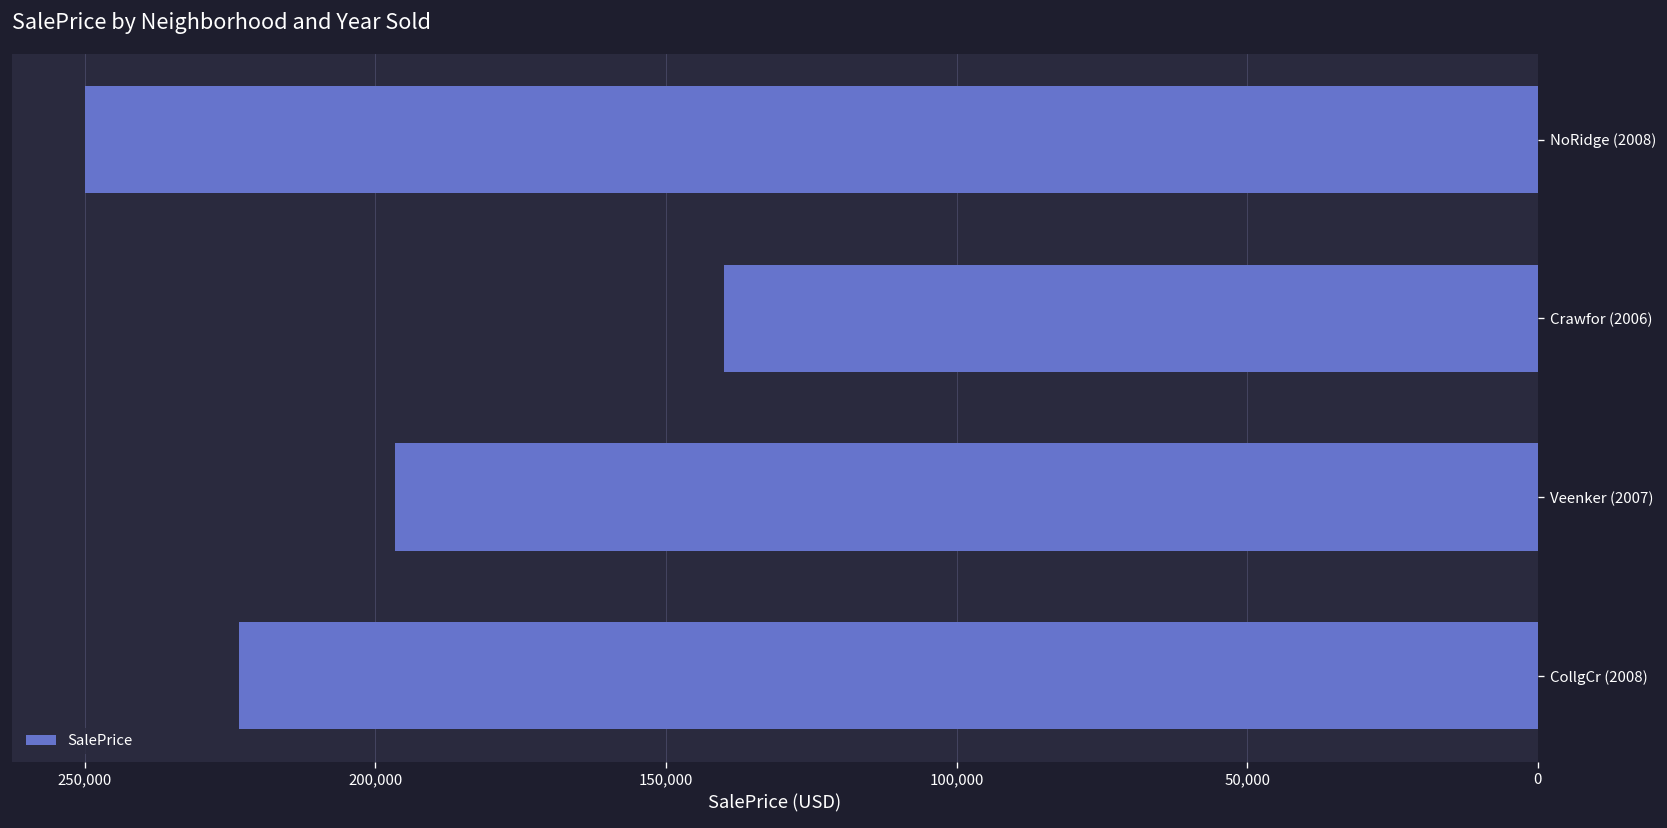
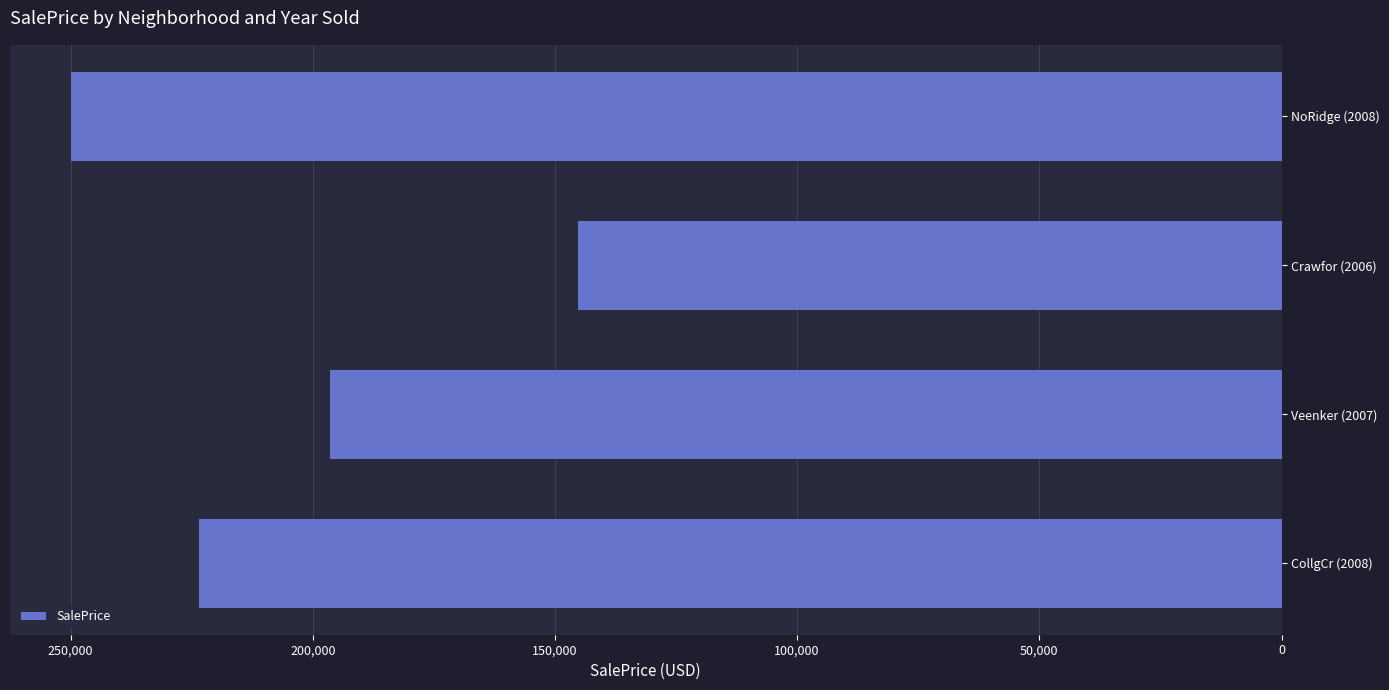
Crawfor (2006): 140,000 -> 145,000
